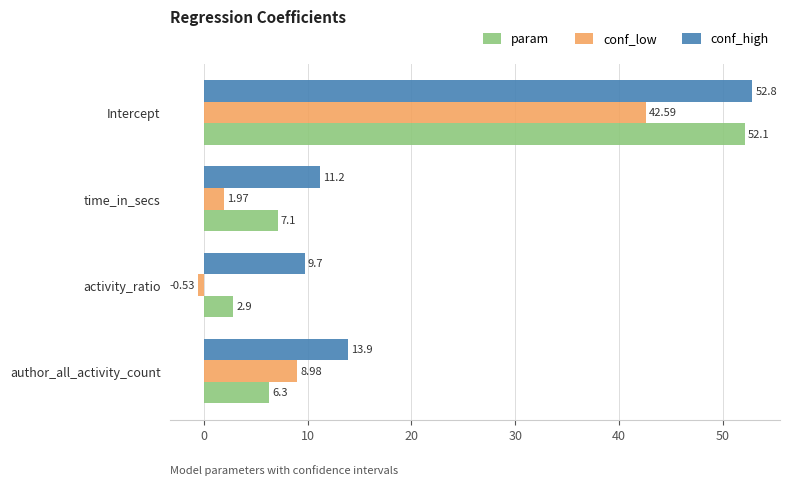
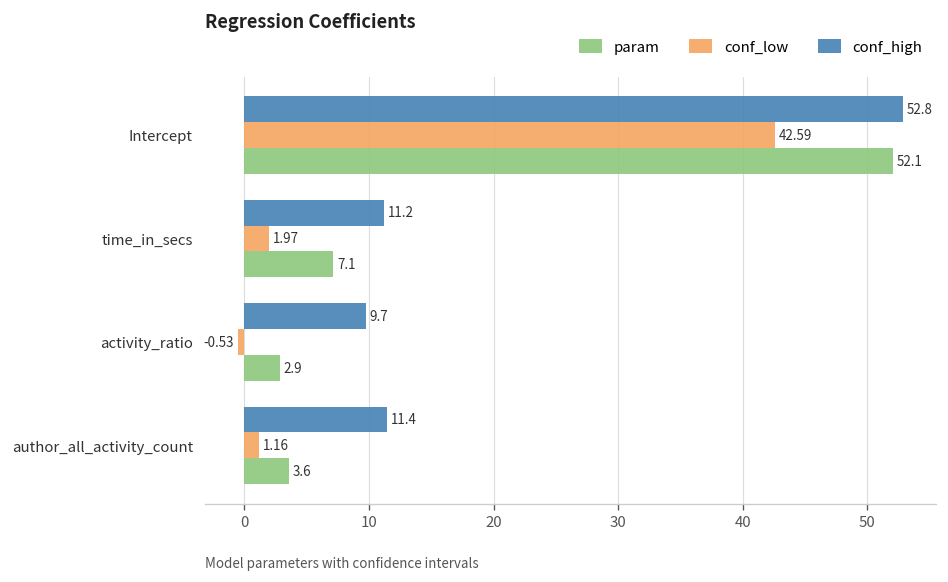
conf_high, author_all_activity_count: 13.9 -> 11.4
conf_low, author_all_activity_count: 8.98 -> 1.16
param, author_all_activity_count: 6.3 -> 3.6
